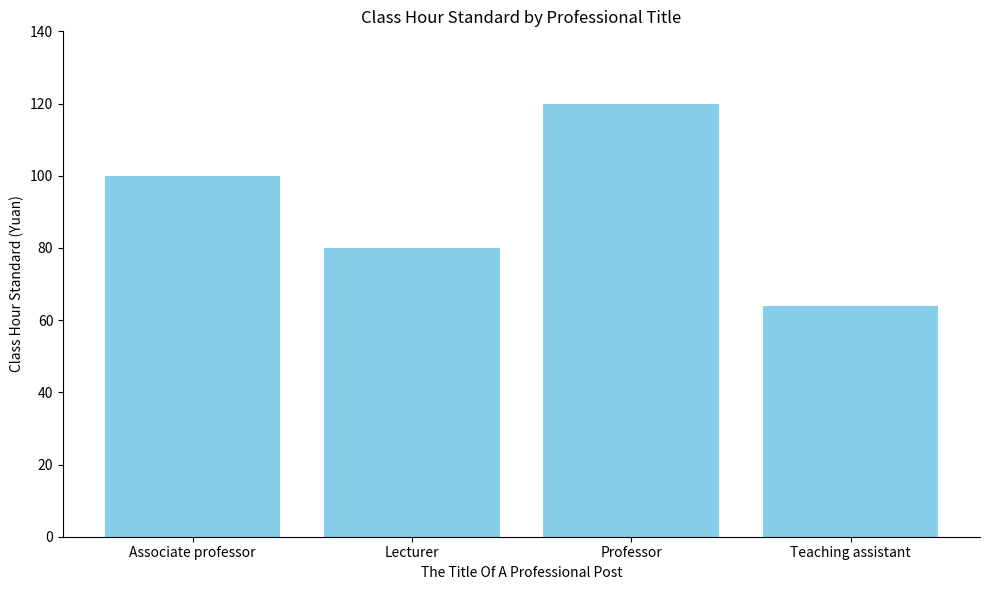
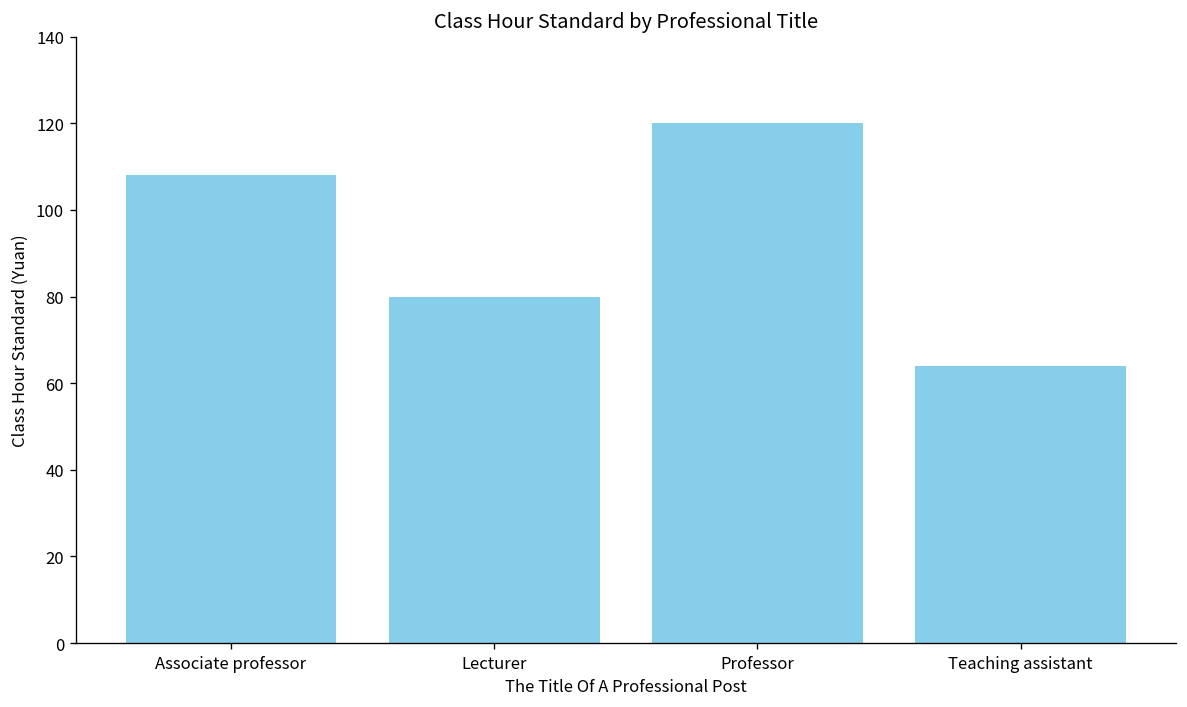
Associate professor: 100 -> 108
